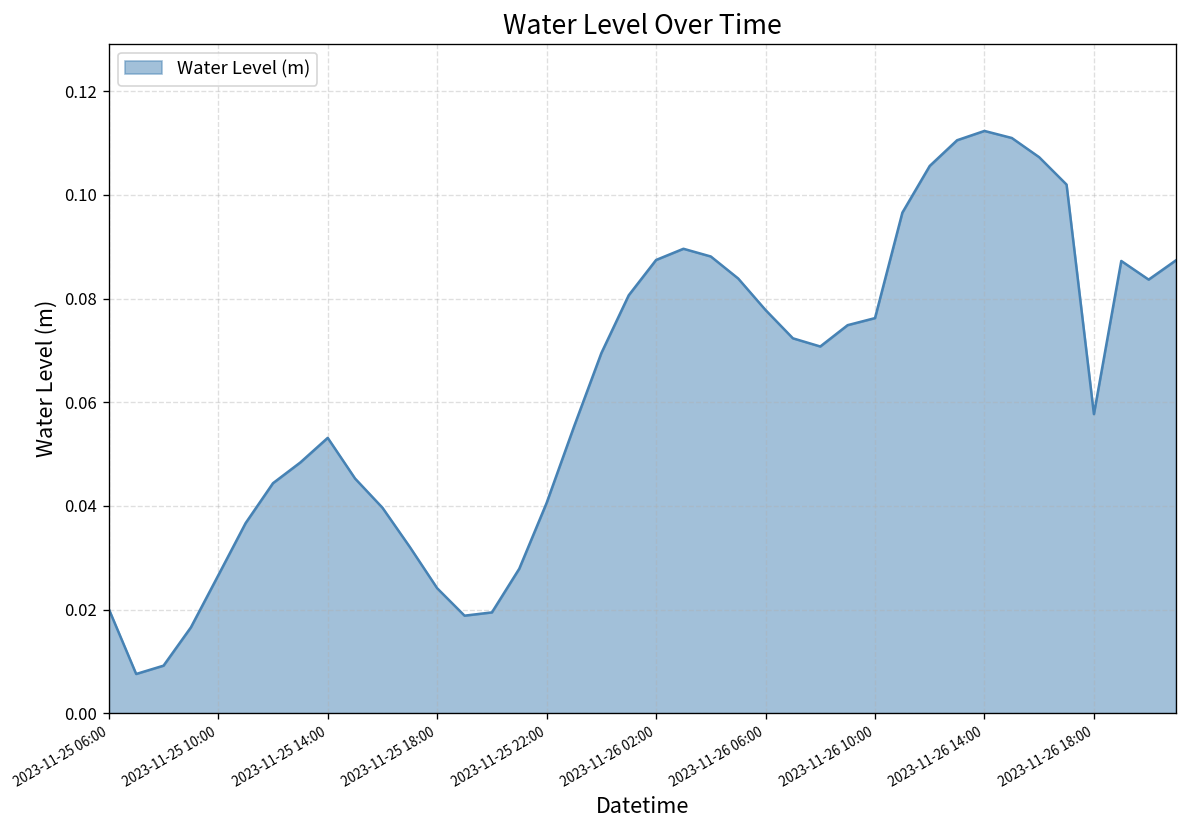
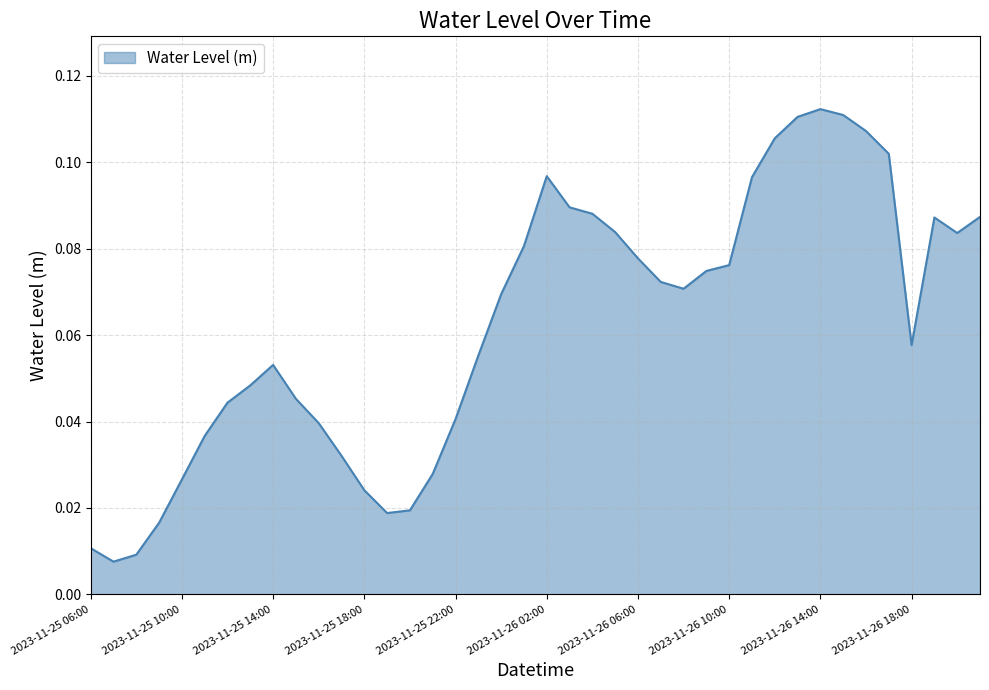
2023-11-25 06:00: 0.020 -> 0.011
2023-11-26 02:00: 0.087 -> 0.097
